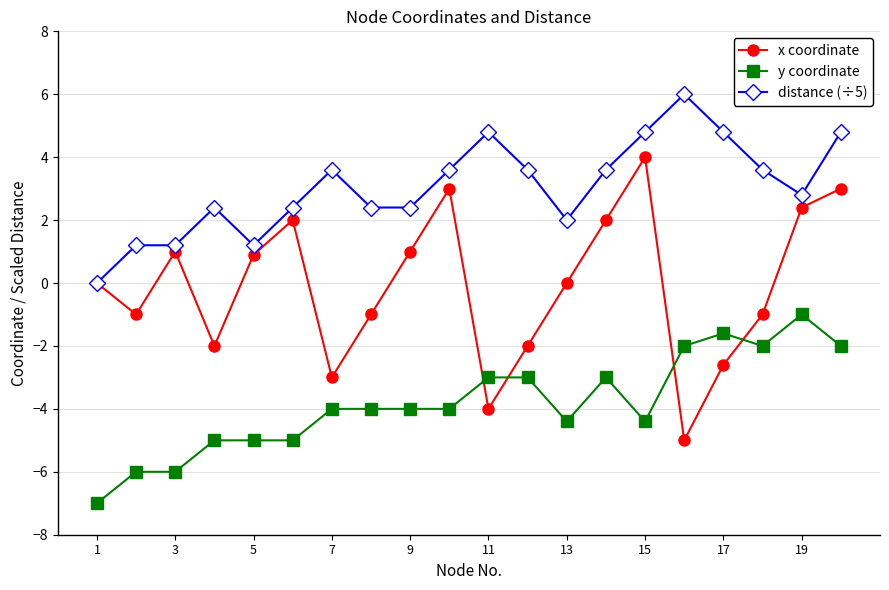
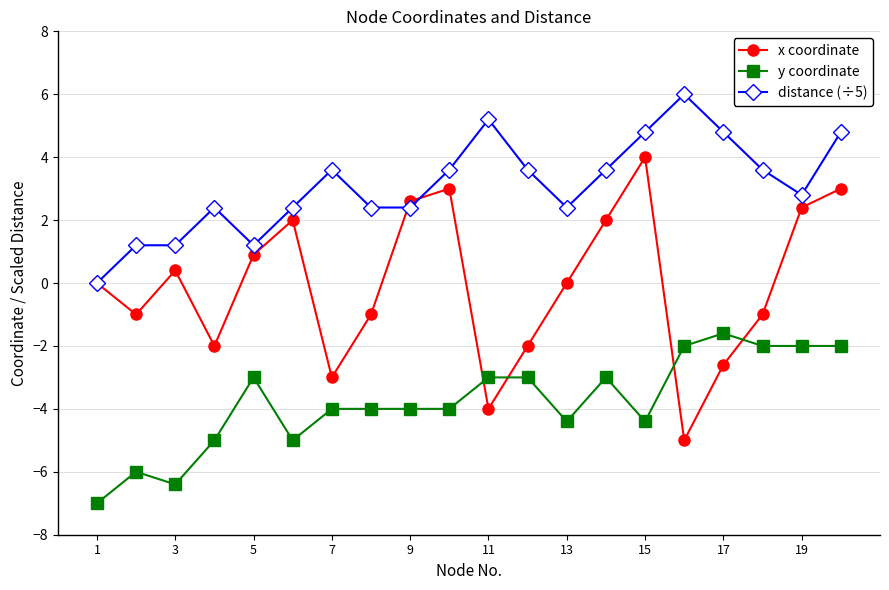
x coordinate, 3: 1.0 -> 0.4
y coordinate, 3: -6.0 -> -6.4
y coordinate, 5: -5 -> -3
x coordinate, 9: 1.0 -> 2.6
distance (÷5), 11: 4.8 -> 5.2
distance (÷5), 13: 2.0 -> 2.4
y coordinate, 19: -1 -> -2
